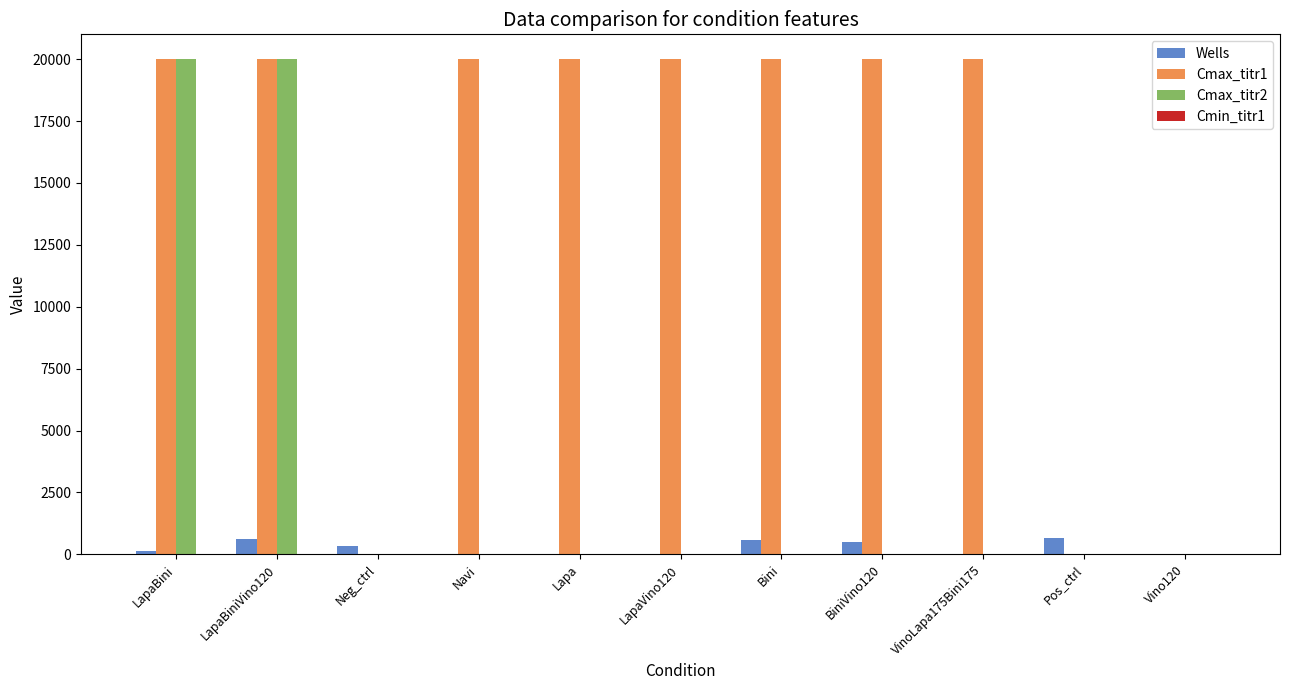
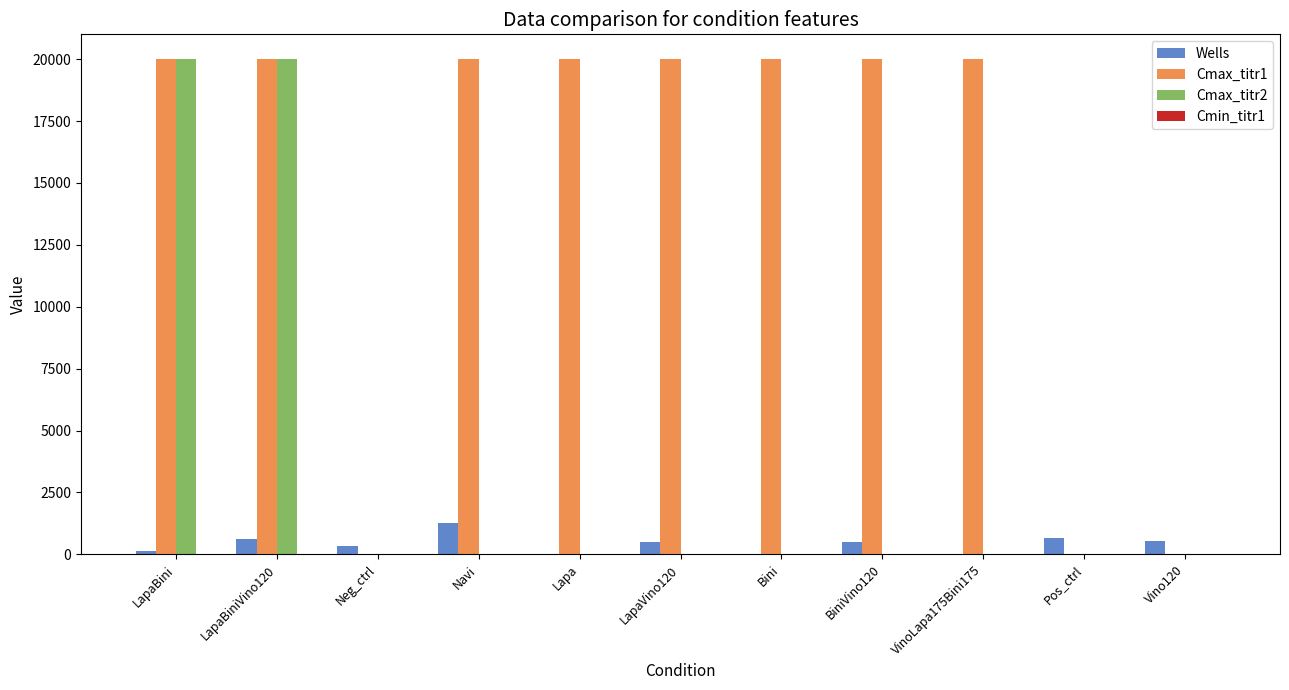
Wells, Navi: 0 -> 1300
Wells, LapaVino120: 0 -> 500
Wells, Bini: 600 -> 0
Wells, Vino120: 0 -> 500
